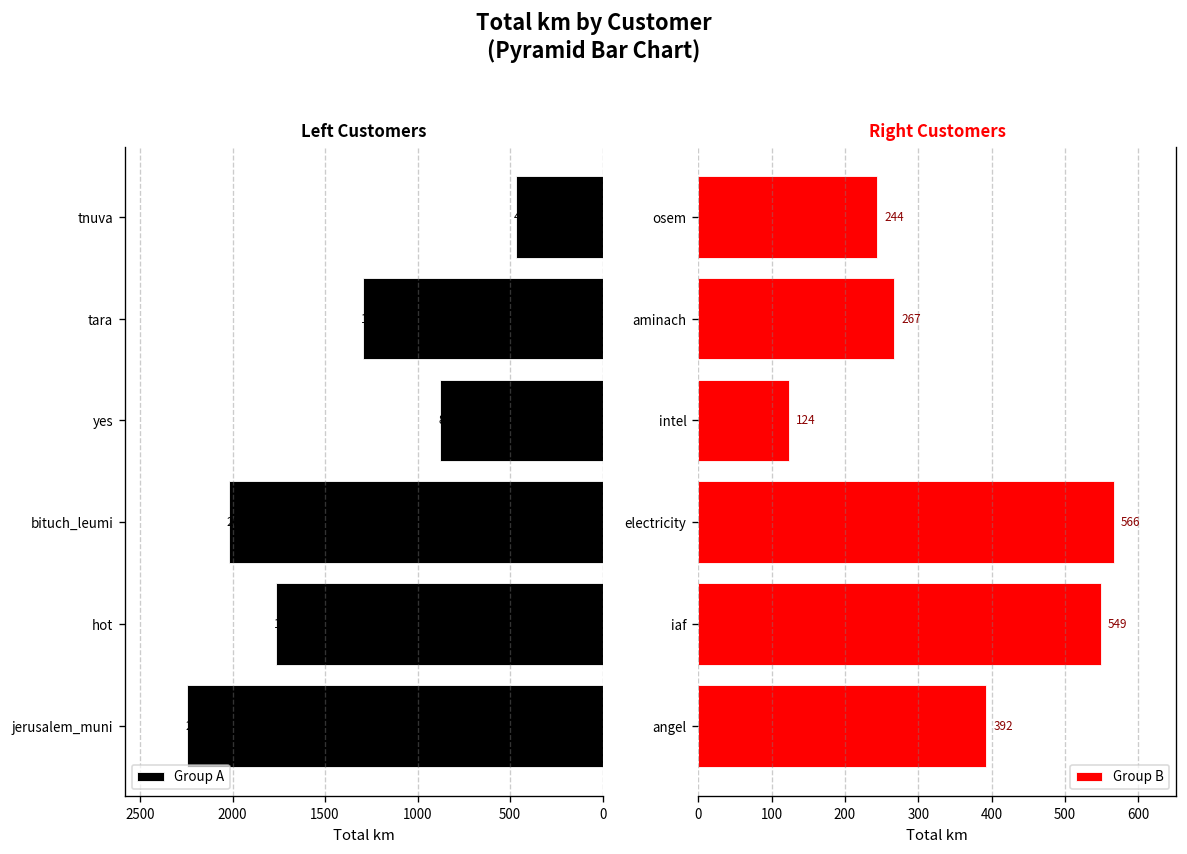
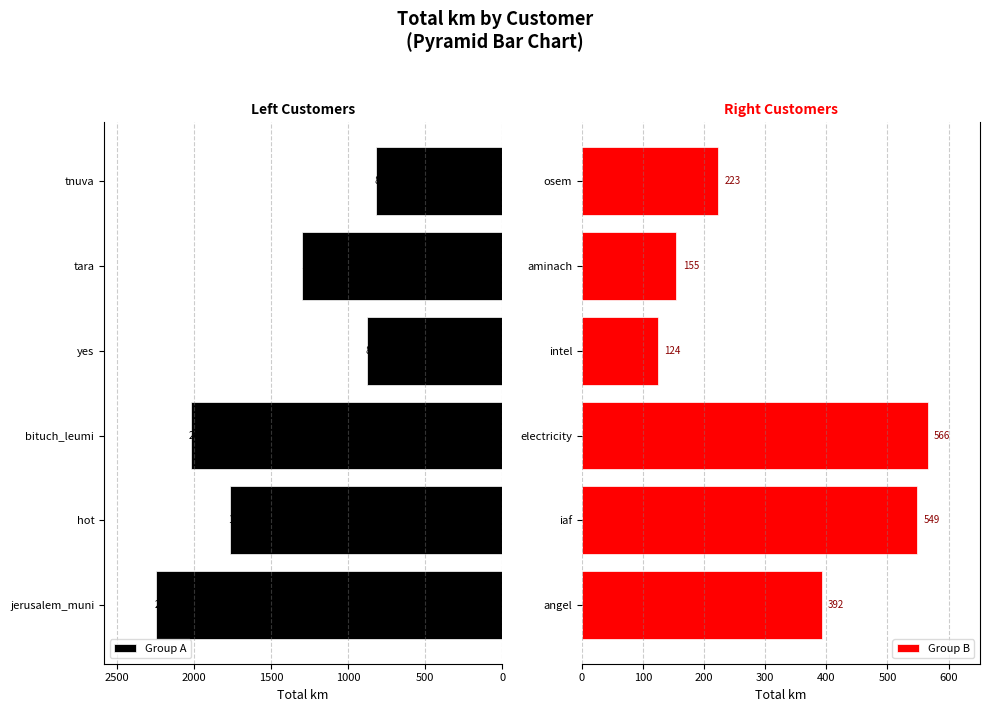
Left Customers, tnuva: 470 -> 820
Right Customers, osem: 244 -> 223
Right Customers, aminach: 267 -> 155
